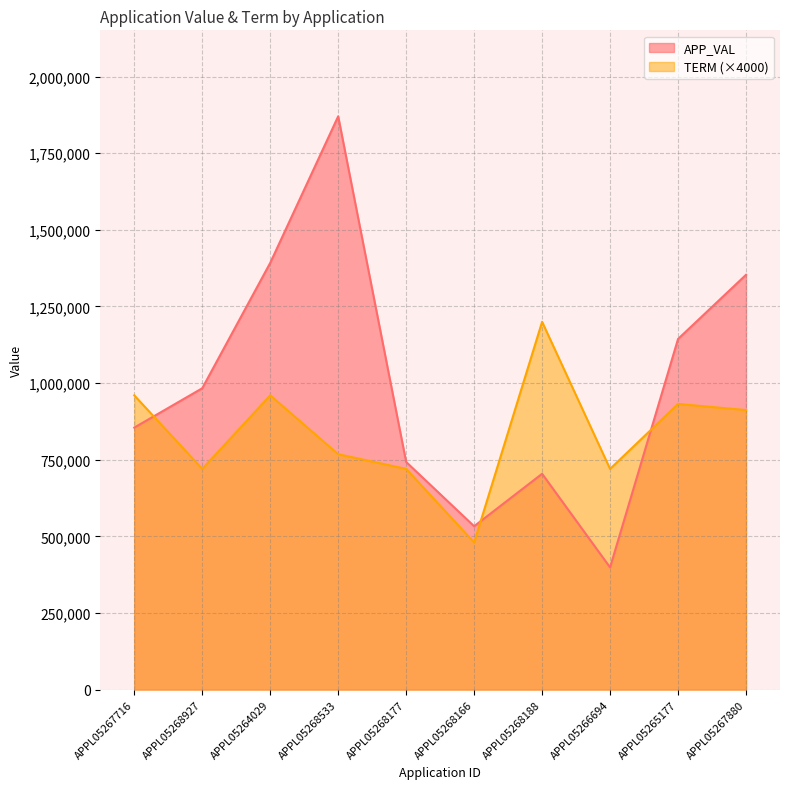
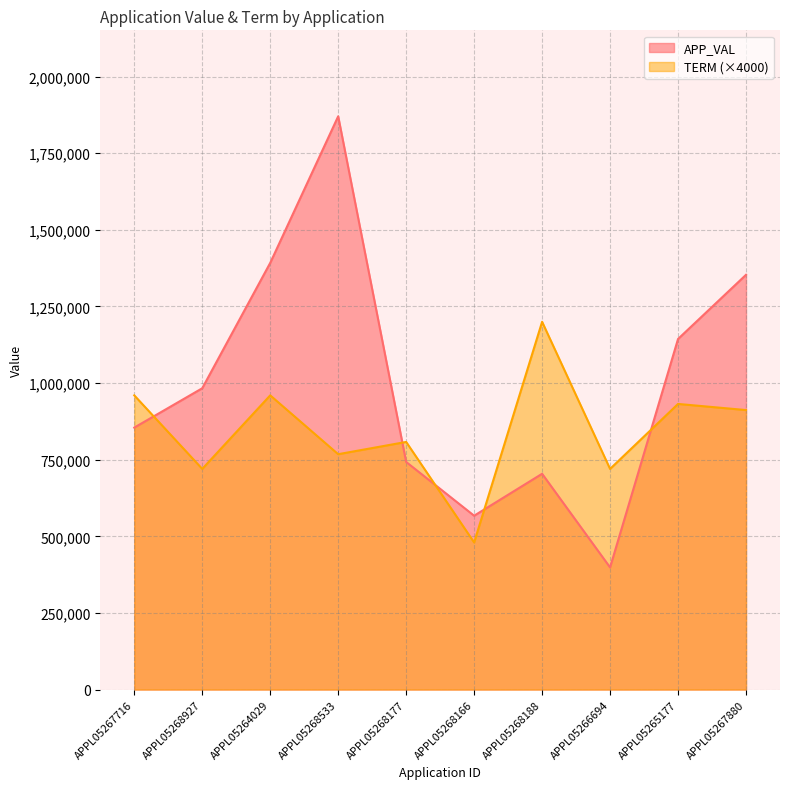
TERM (×4000), APPL05268177: 720,000 -> 810,000
APP_VAL, APPL05268166: 530,000 -> 570,000
